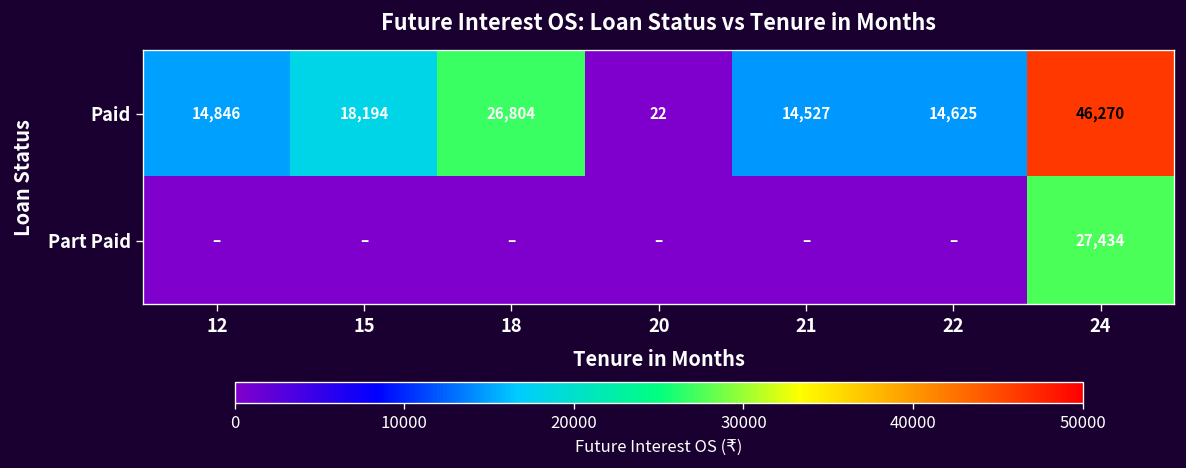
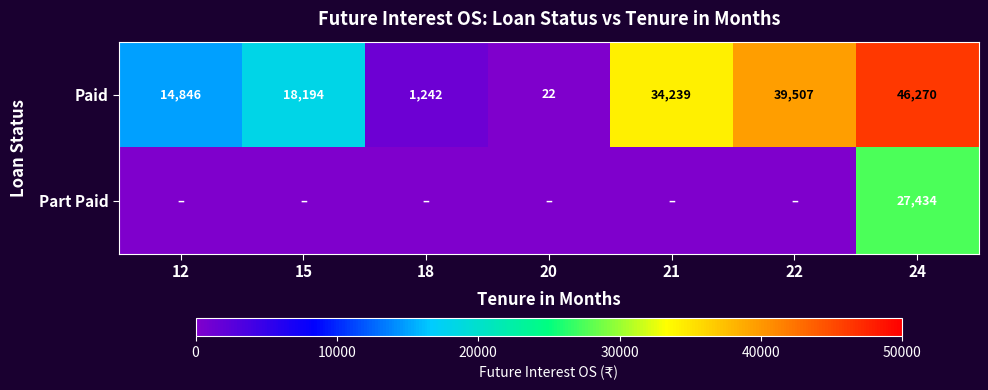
Paid, 18: 26,804 -> 1,242
Paid, 21: 14,527 -> 34,239
Paid, 22: 14,625 -> 39,507
